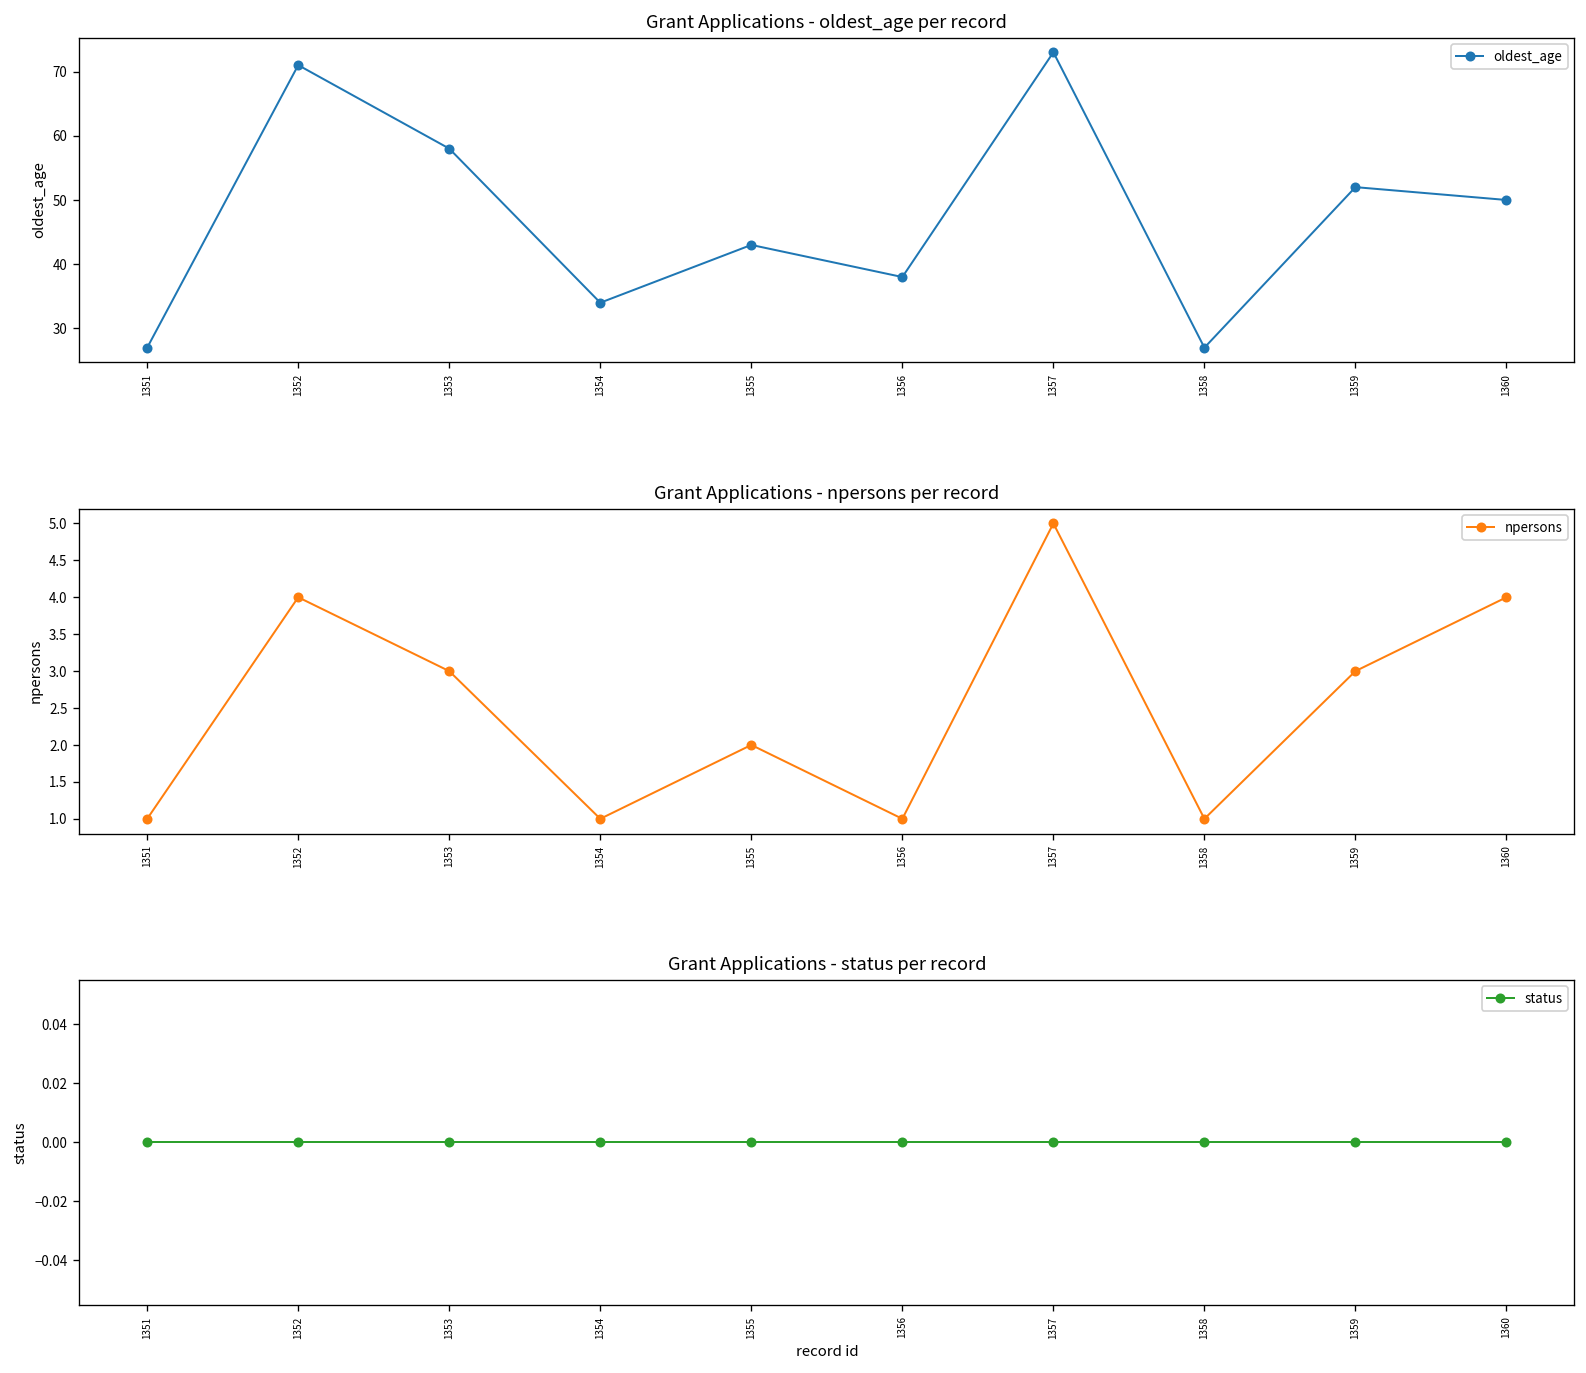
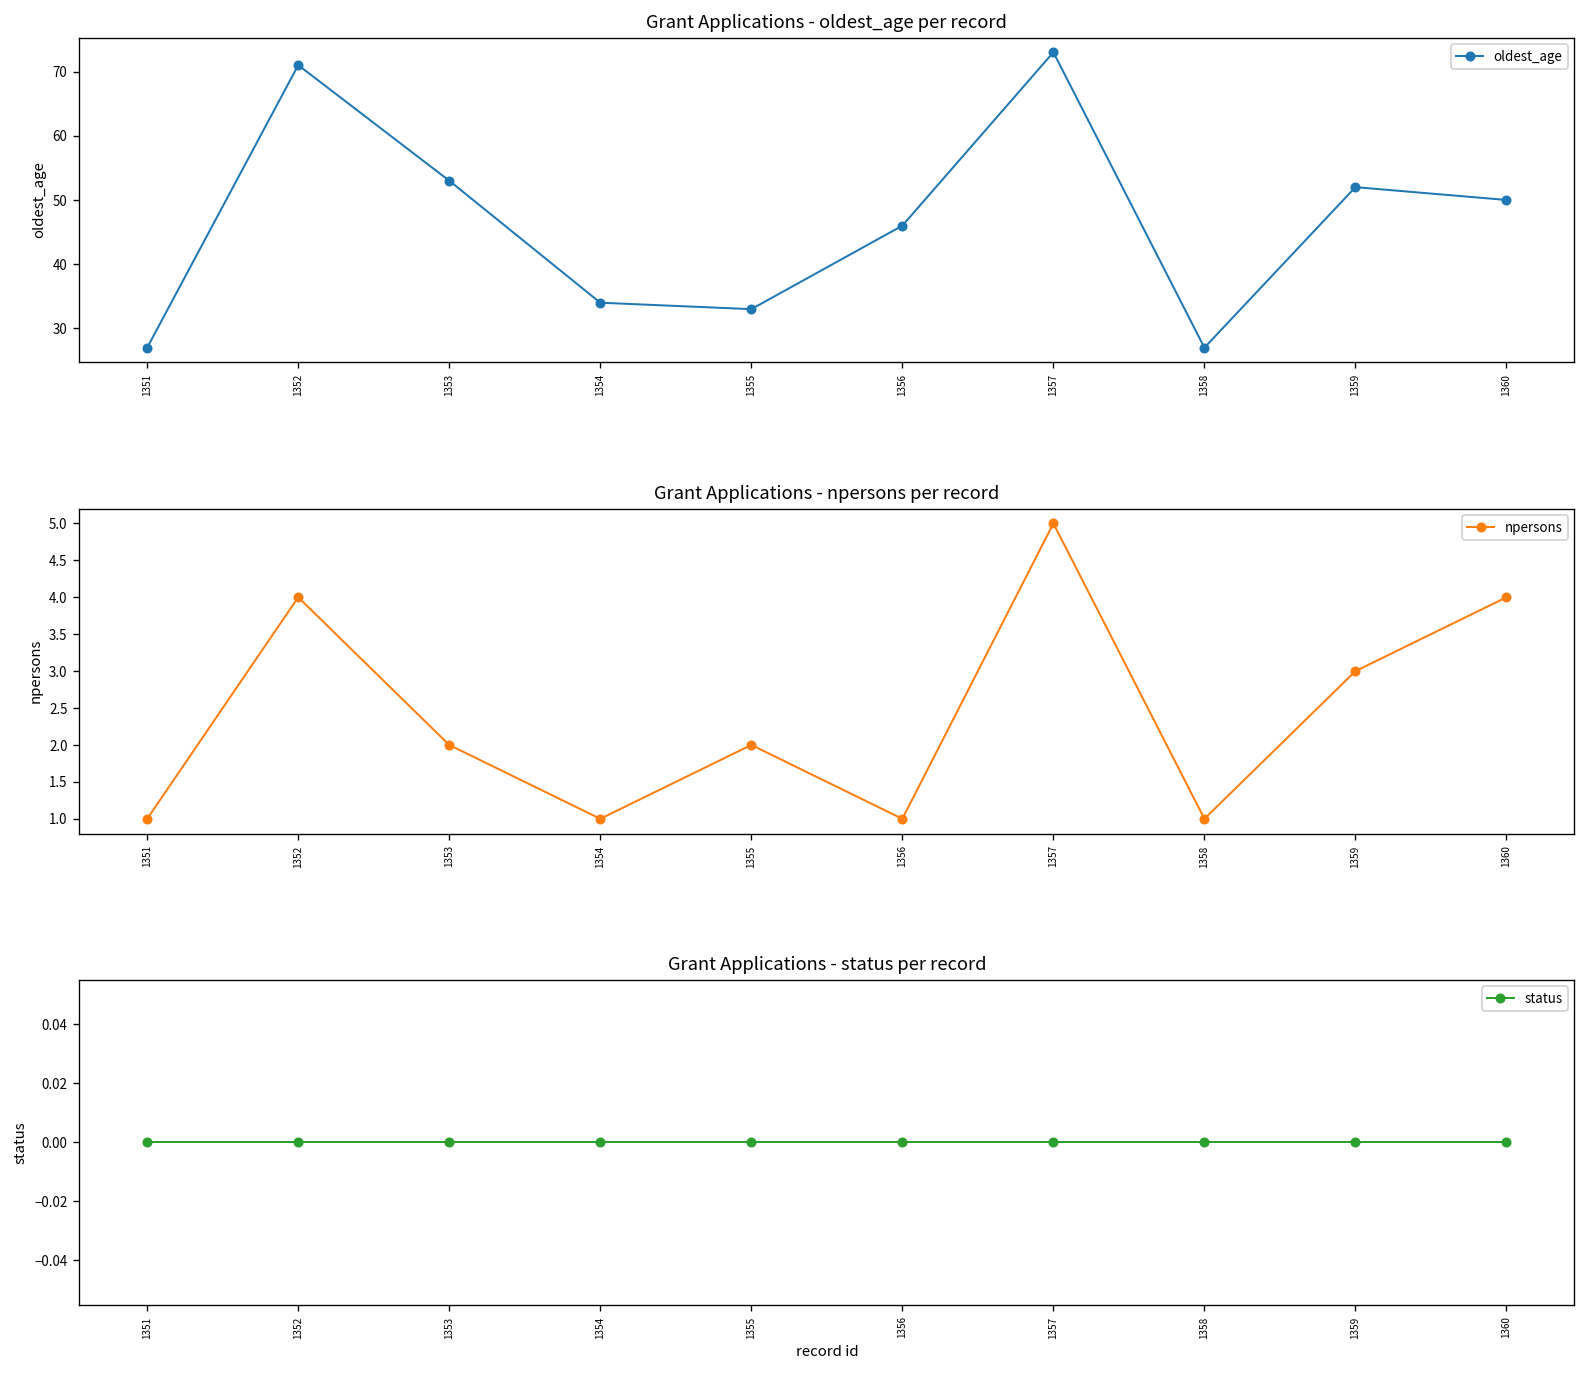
Grant Applications - oldest_age per record, 1353: 58 -> 53
Grant Applications - oldest_age per record, 1355: 43 -> 33
Grant Applications - oldest_age per record, 1356: 38 -> 46
Grant Applications - npersons per record, 1353: 3 -> 2
